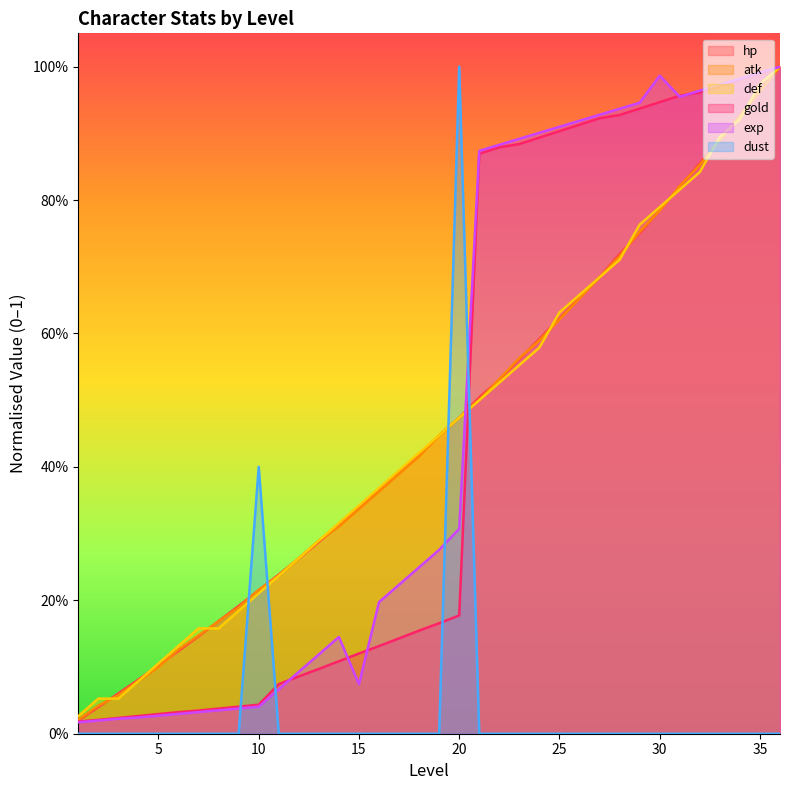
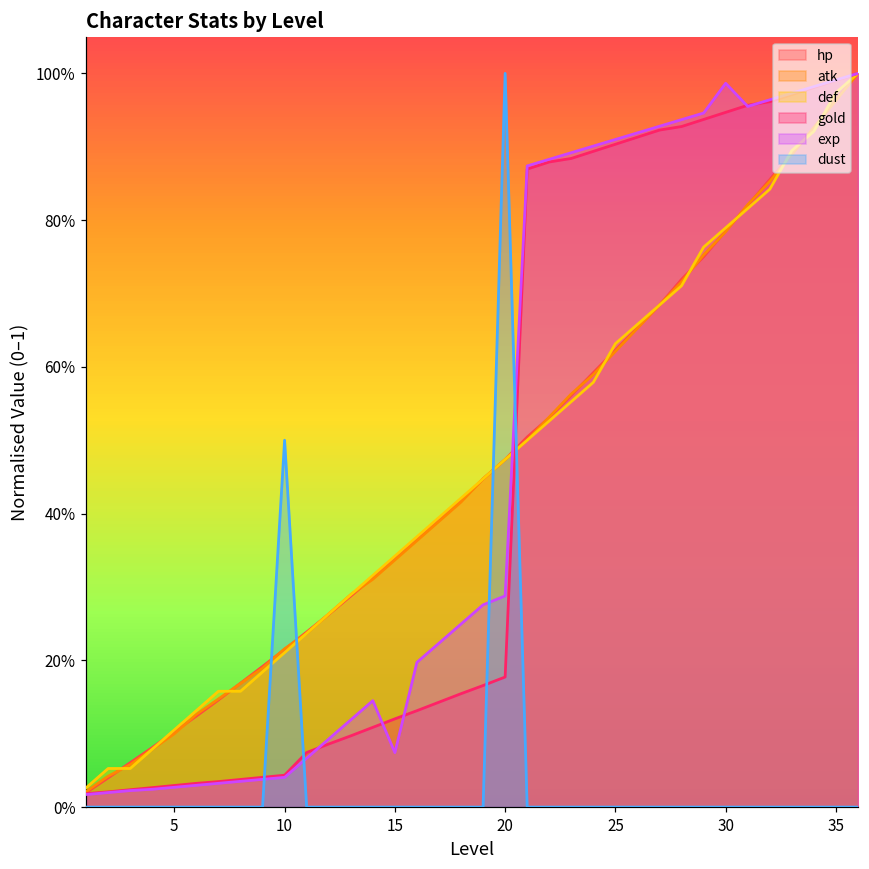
dust, 10: 40% -> 50%
exp, 20: 31% -> 29%
